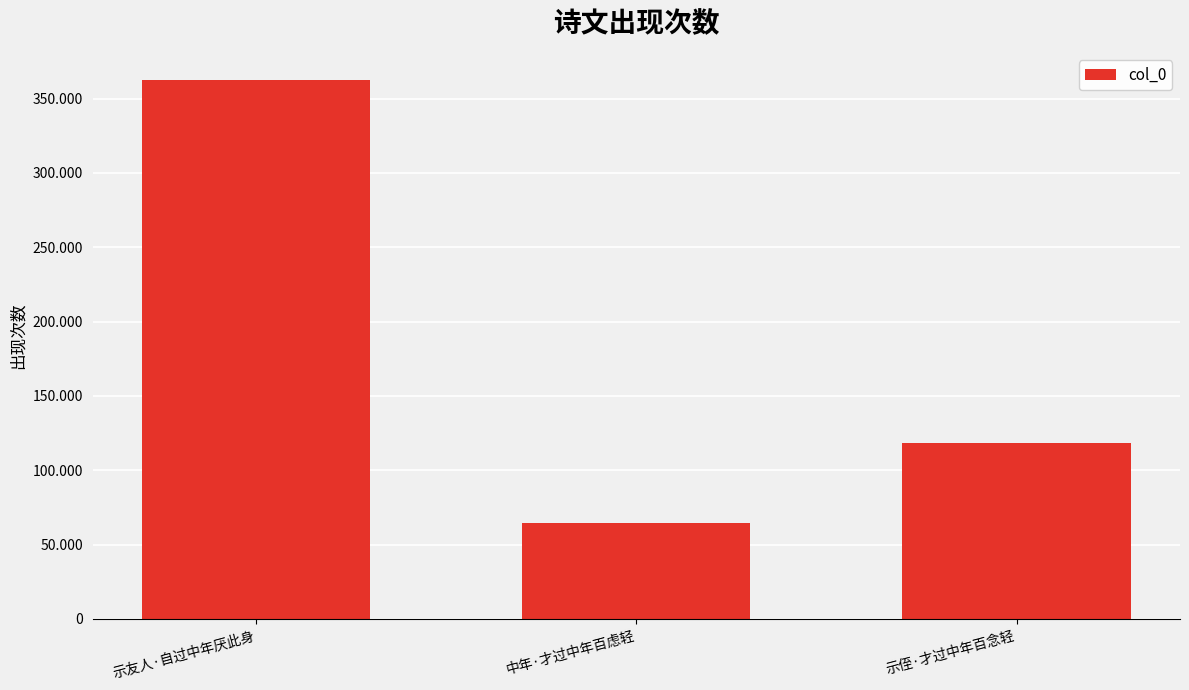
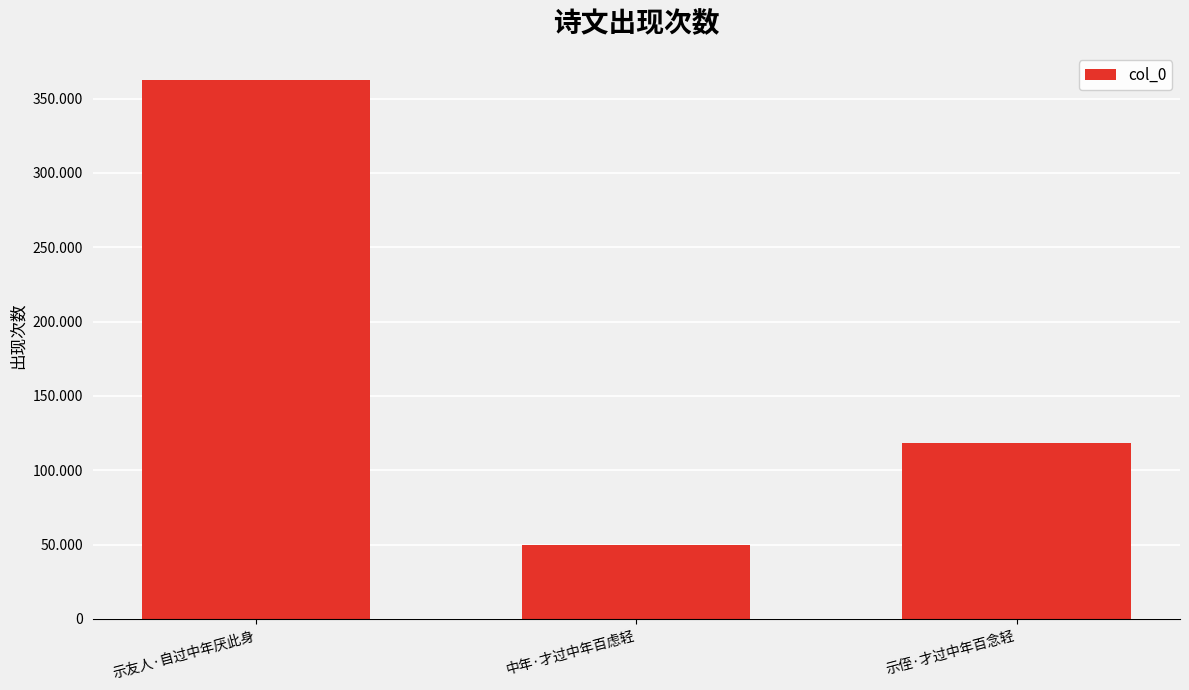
中年·才过中年百虑轻: 64 -> 49
